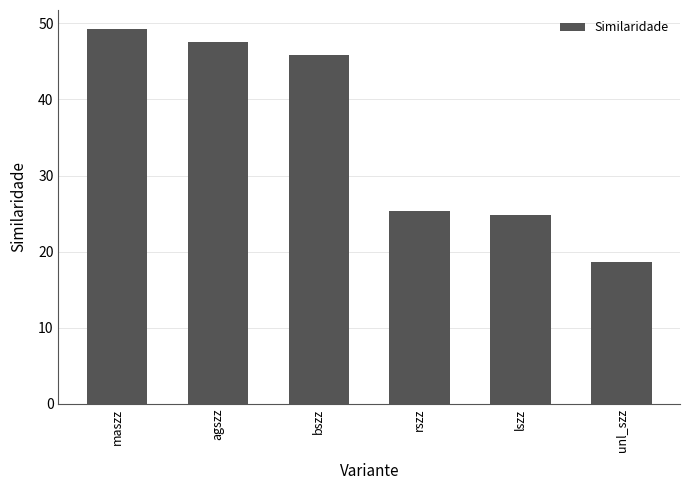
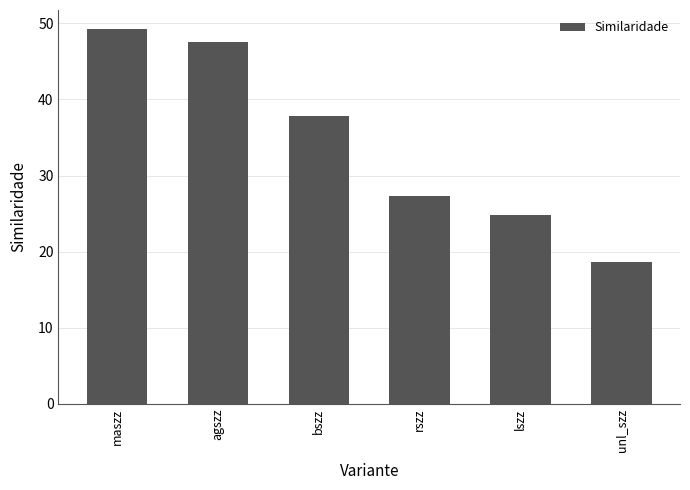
bszz: 46 -> 38
rszz: 25 -> 27
